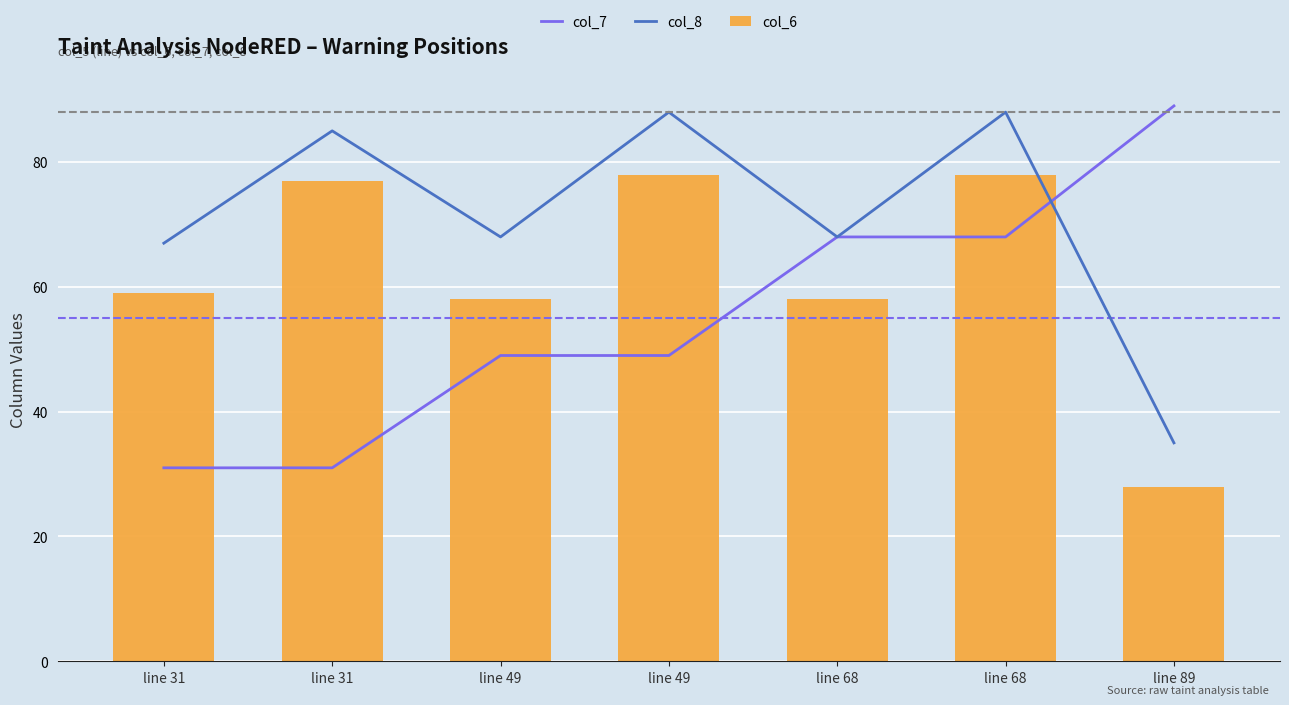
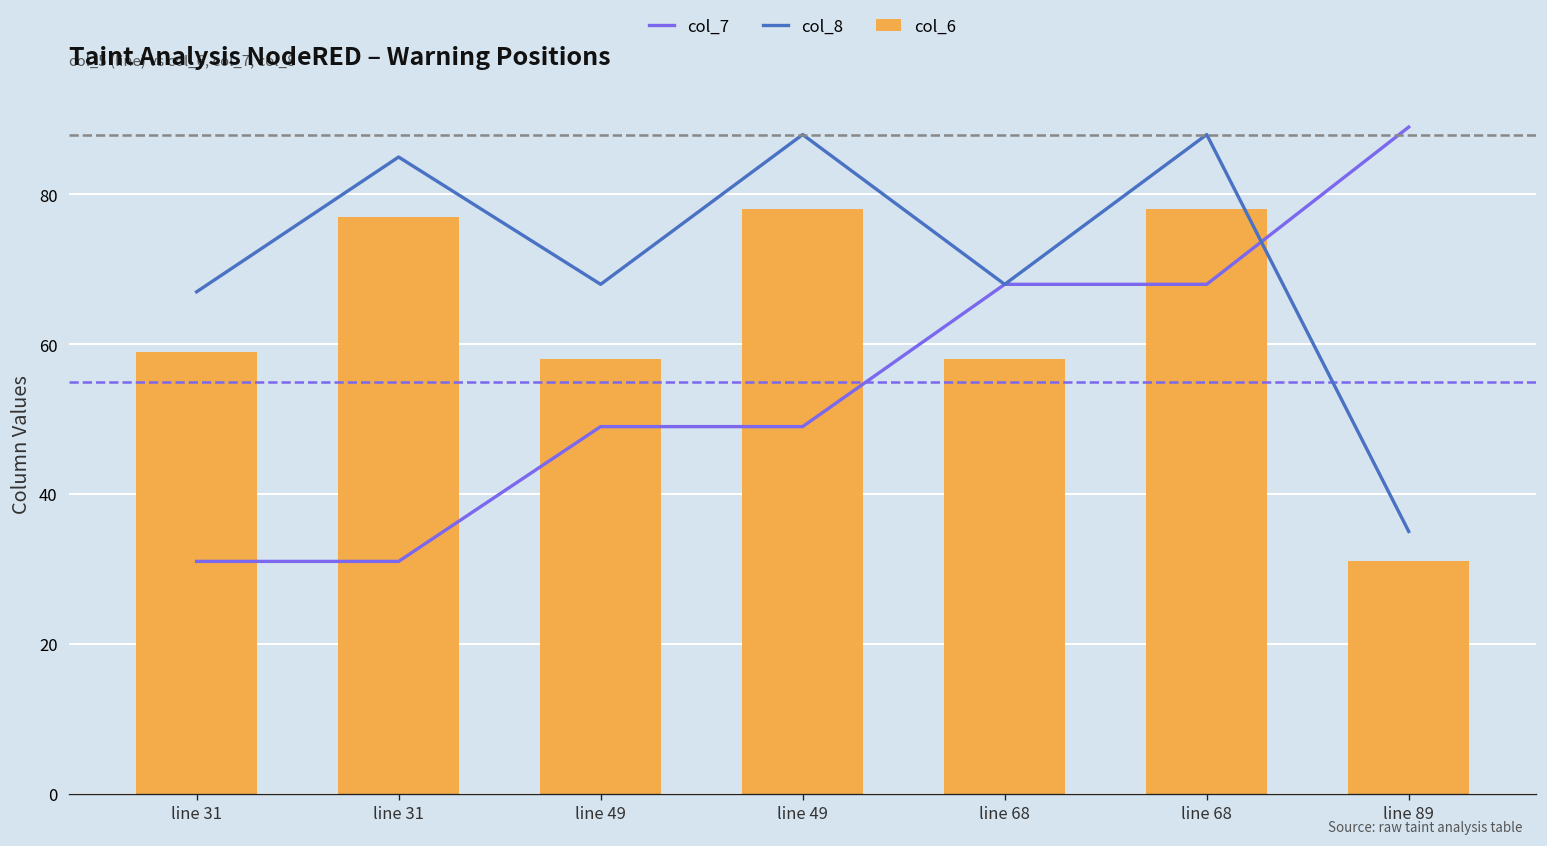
col_6, line 89: 28 -> 31
